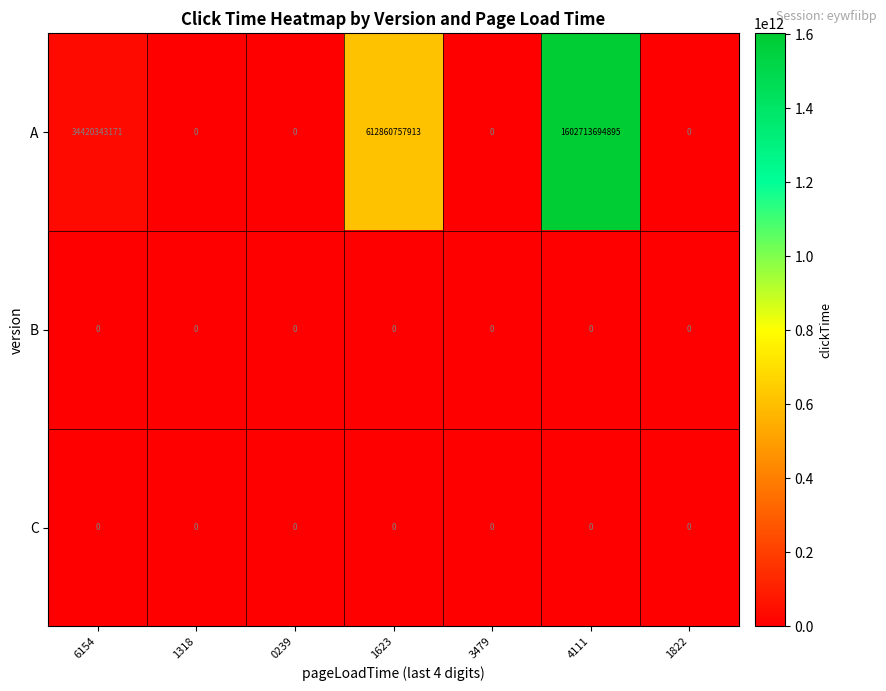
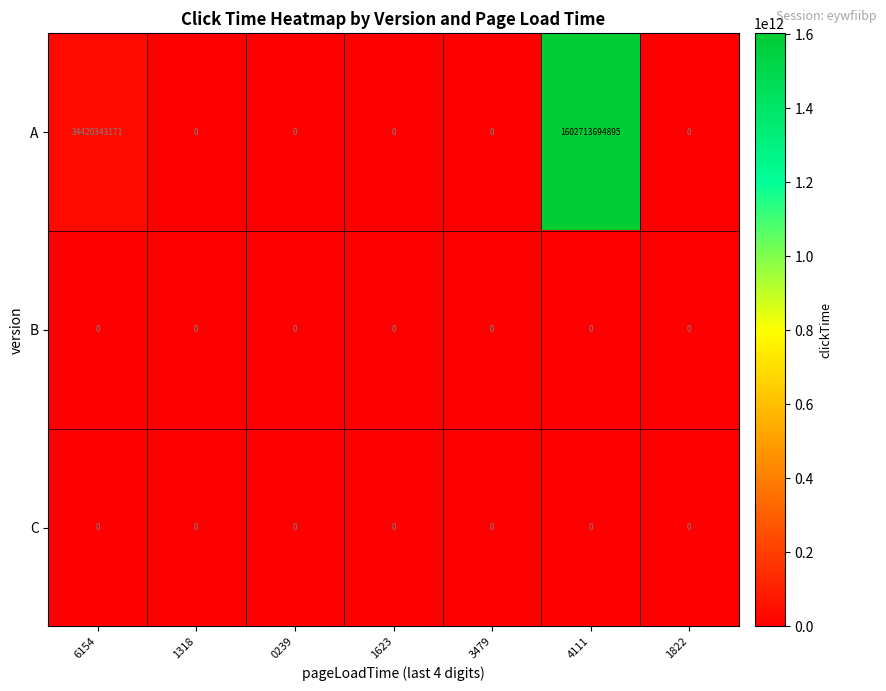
A, 1623: 612860757913 -> 0
